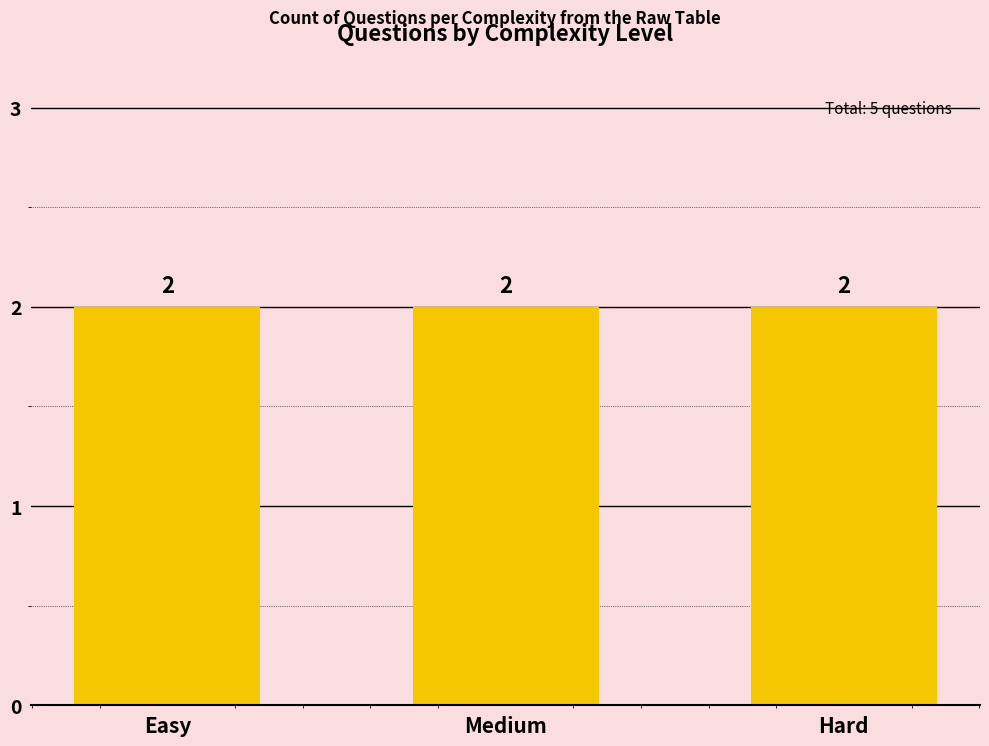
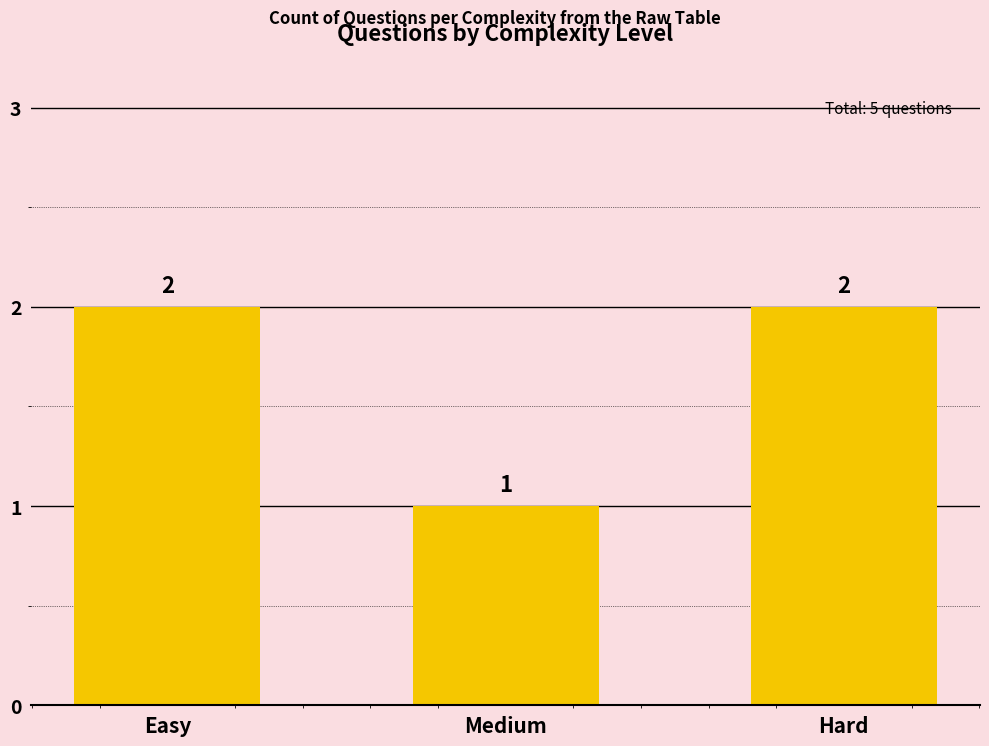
Medium: 2 -> 1
